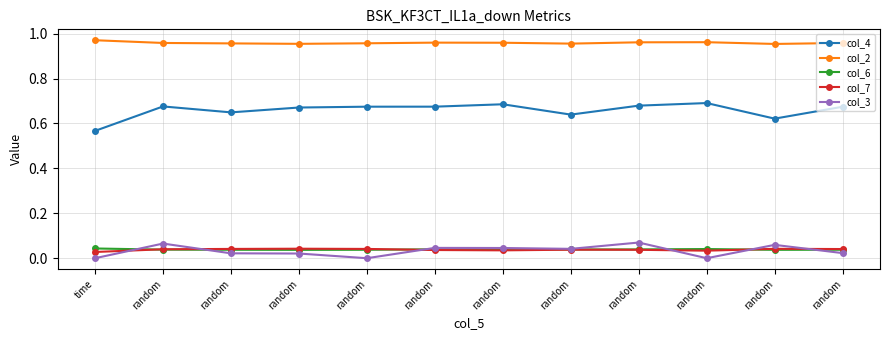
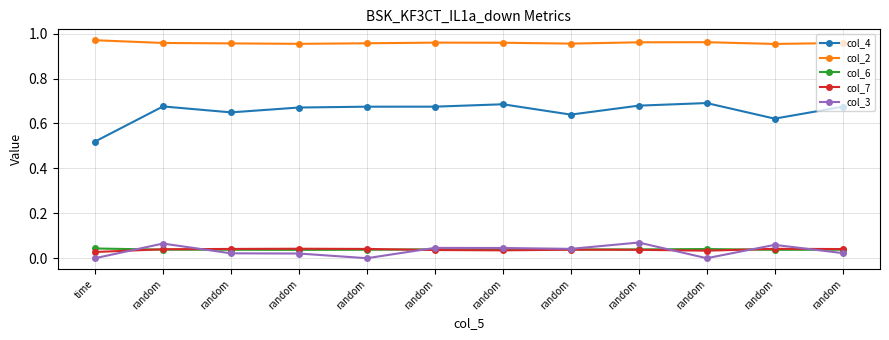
col_4, time: 0.57 -> 0.52
